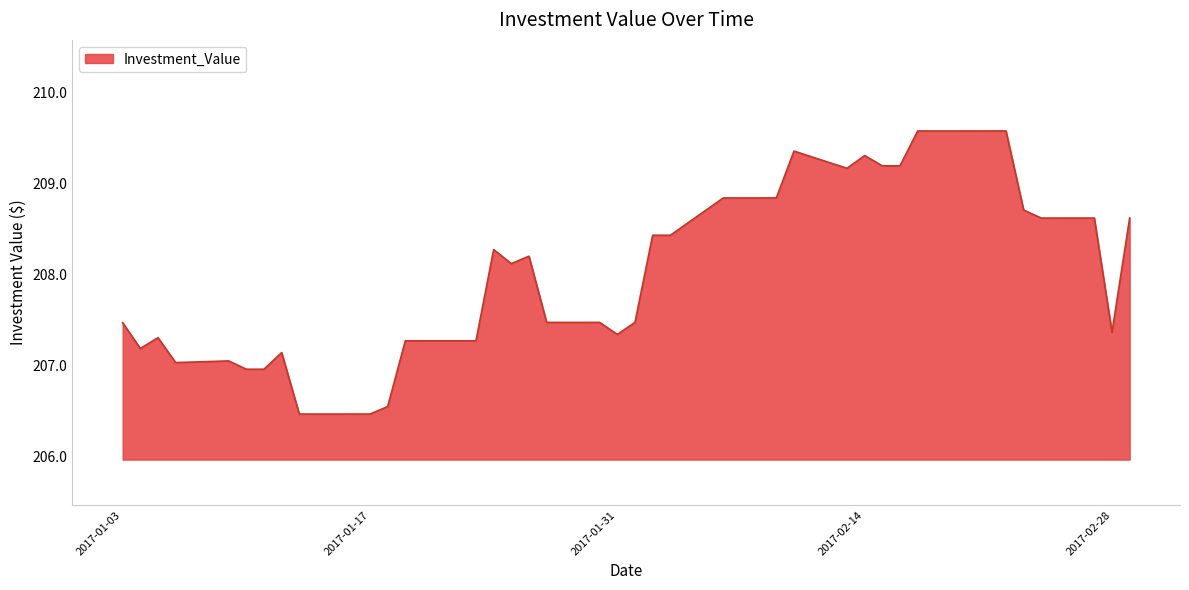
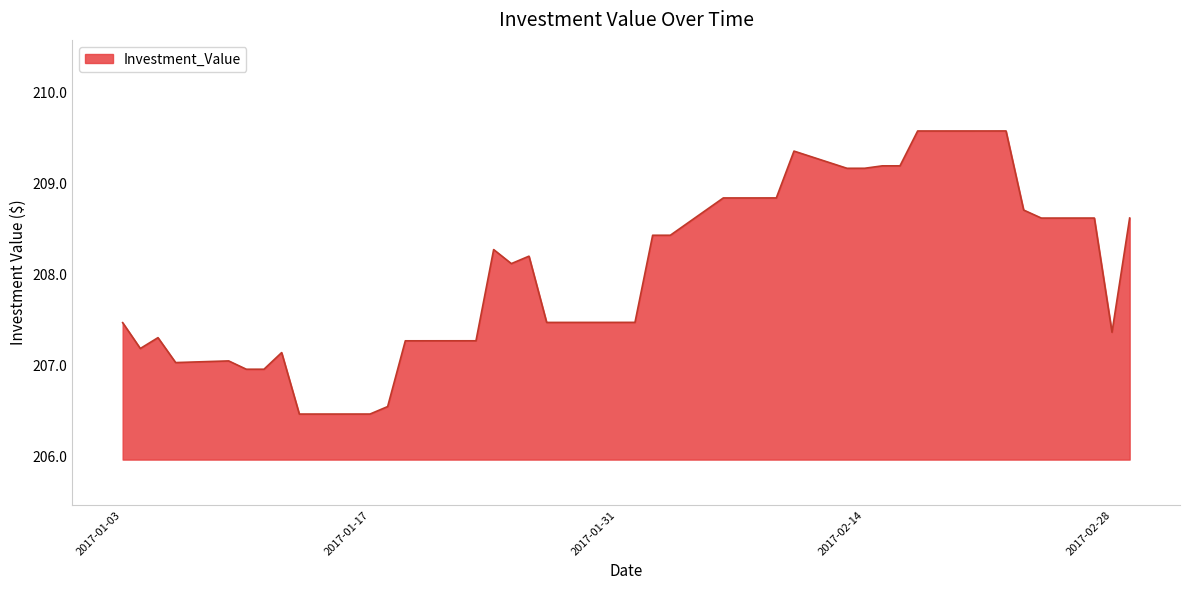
2017-01-31: 207.3 -> 207.5
2017-02-14: 209.3 -> 209.2
